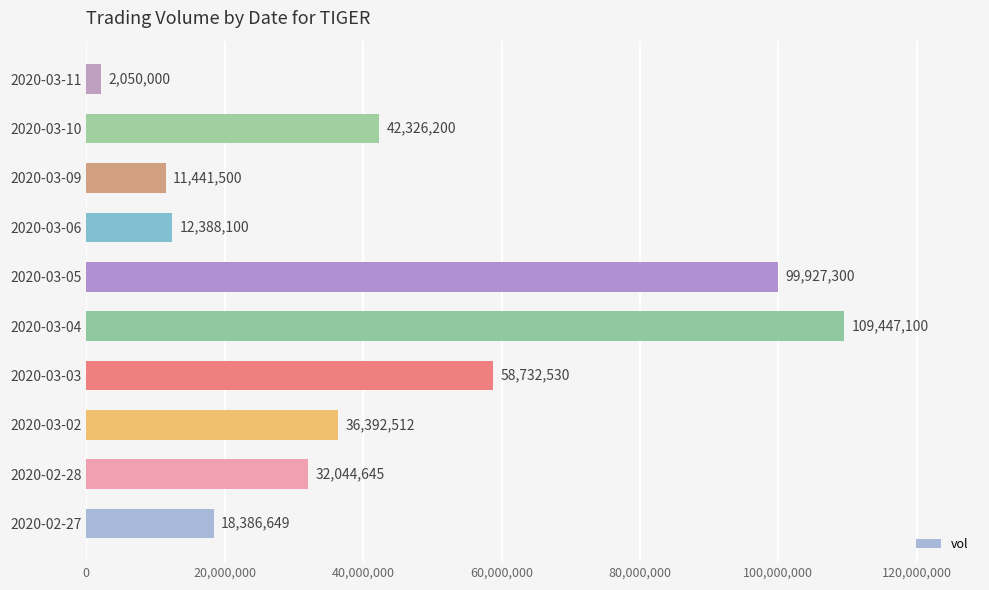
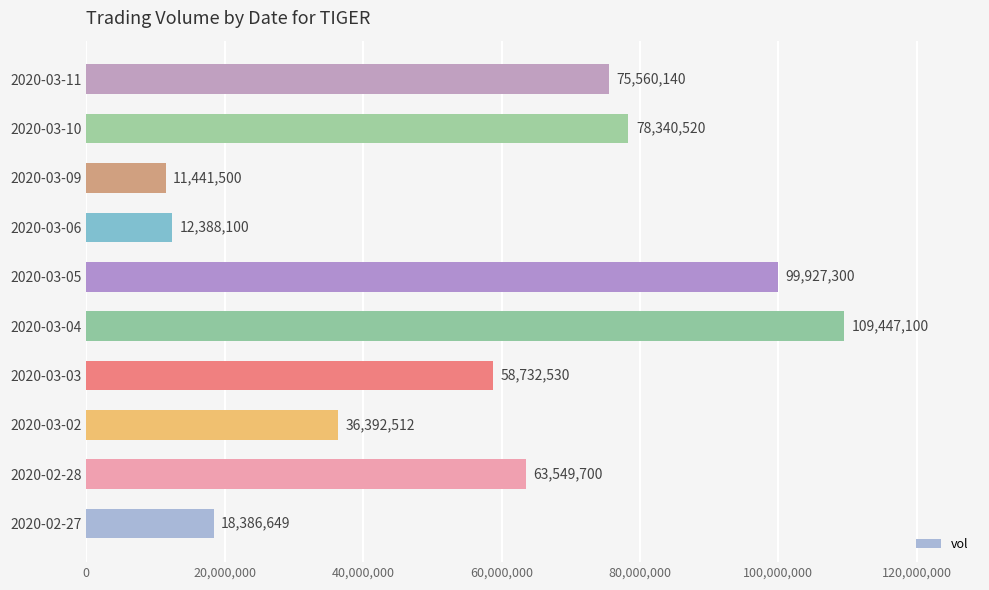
2020-03-11: 2,050,000 -> 75,560,140
2020-03-10: 42,326,200 -> 78,340,520
2020-02-28: 32,044,645 -> 63,549,700
